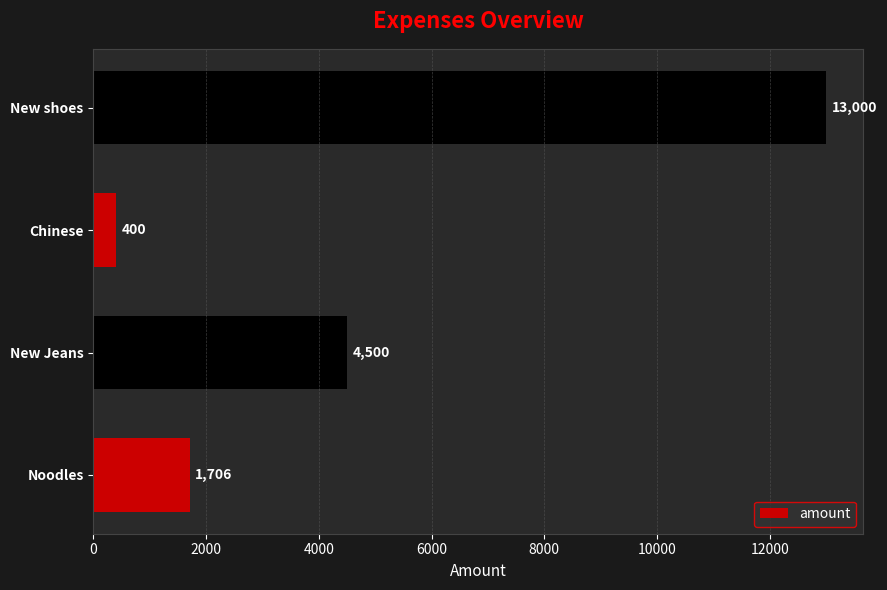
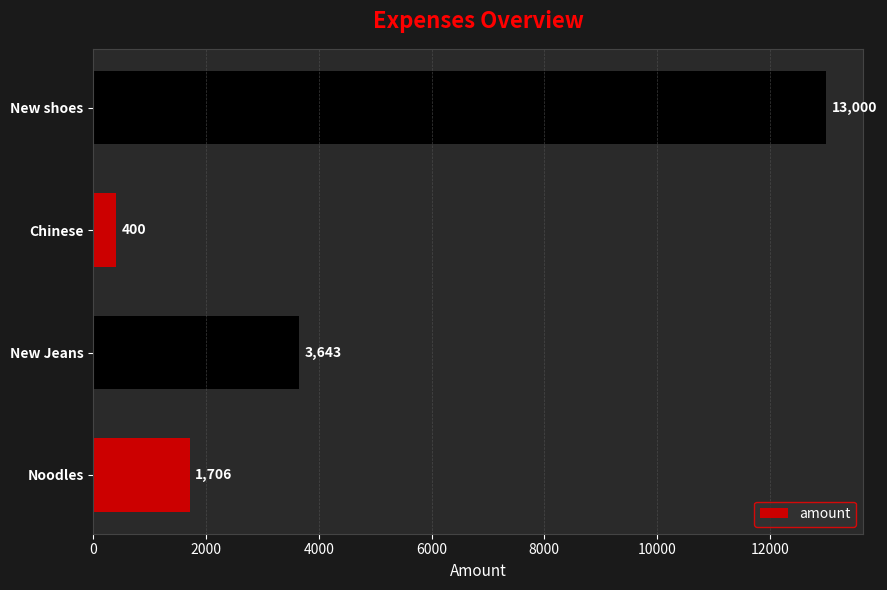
New Jeans: 4,500 -> 3,643
